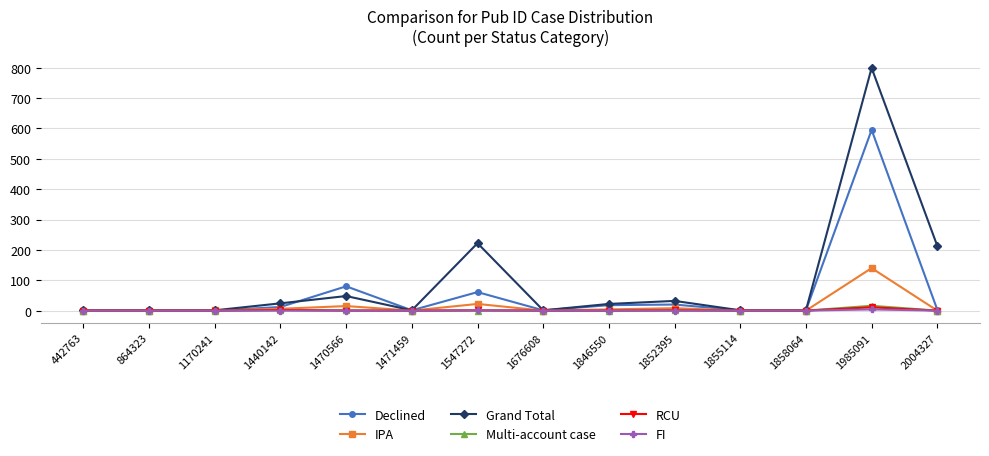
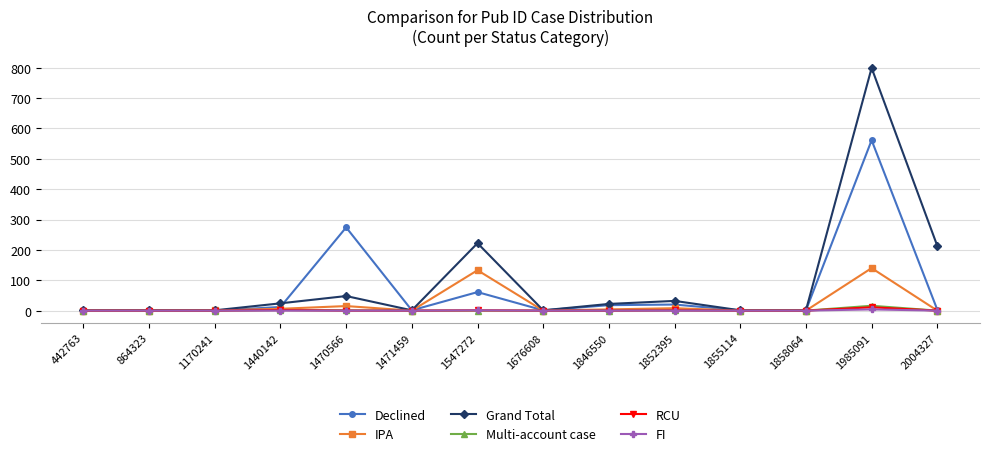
Declined, 1470566: 80 -> 270
IPA, 1547272: 20 -> 130
Declined, 1985091: 600 -> 560
